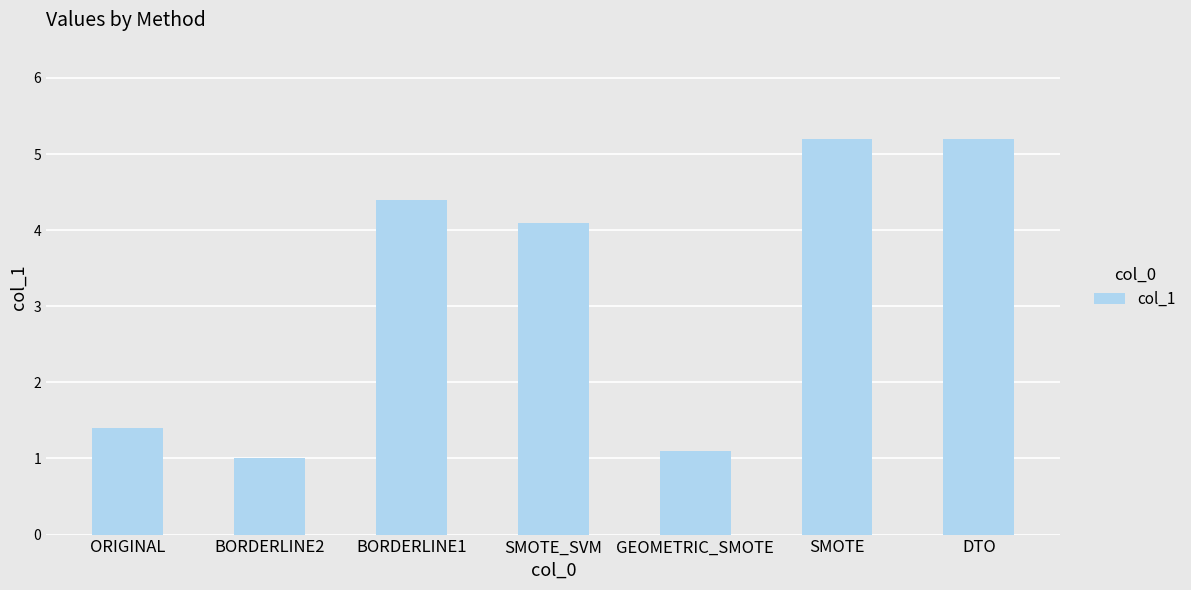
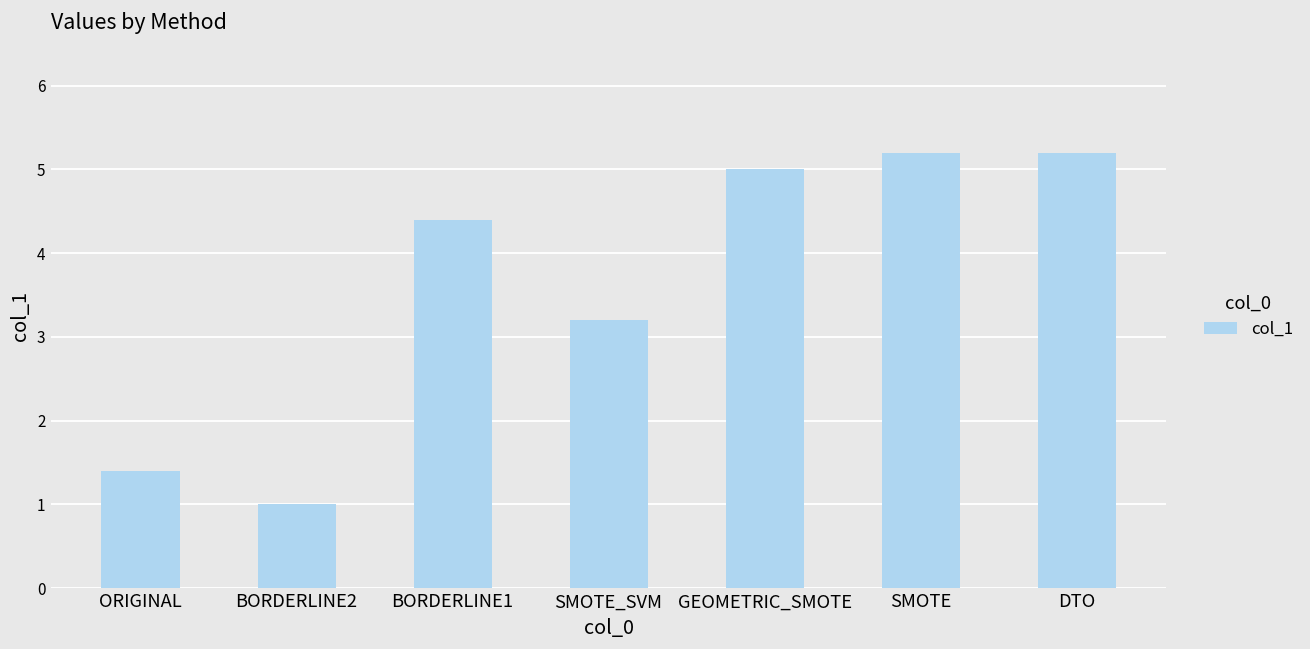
SMOTE_SVM: 4.1 -> 3.2
GEOMETRIC_SMOTE: 1.1 -> 5.0
